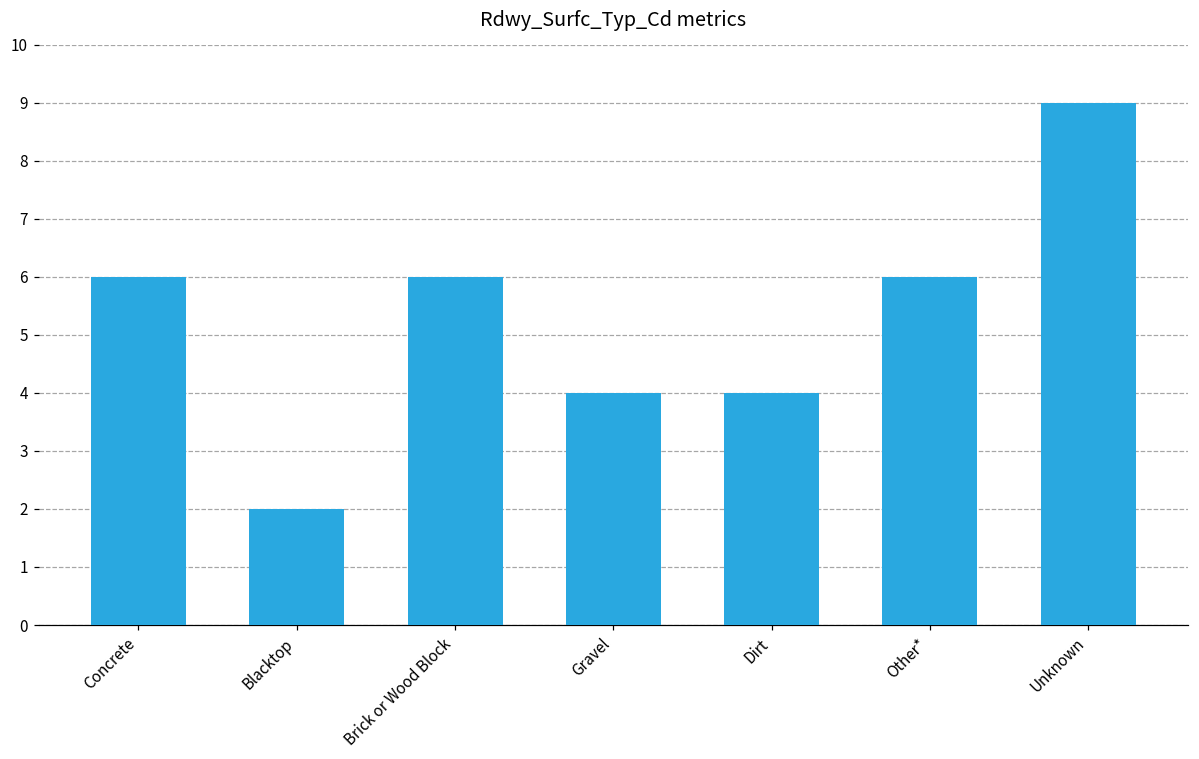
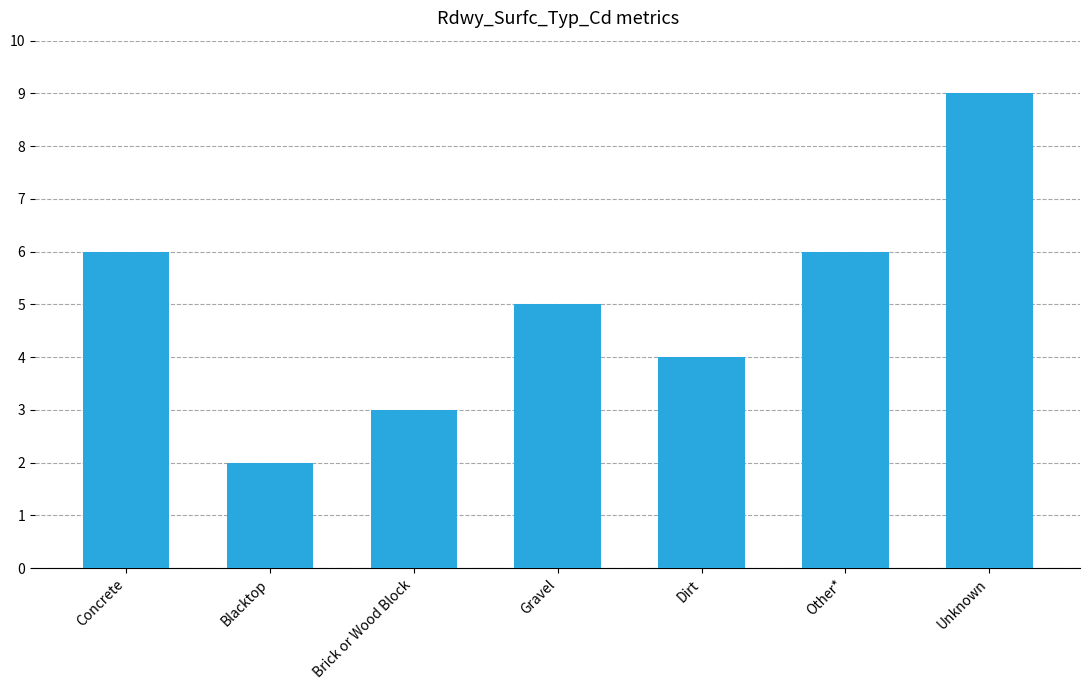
Brick or Wood Block: 6 -> 3
Gravel: 4 -> 5
